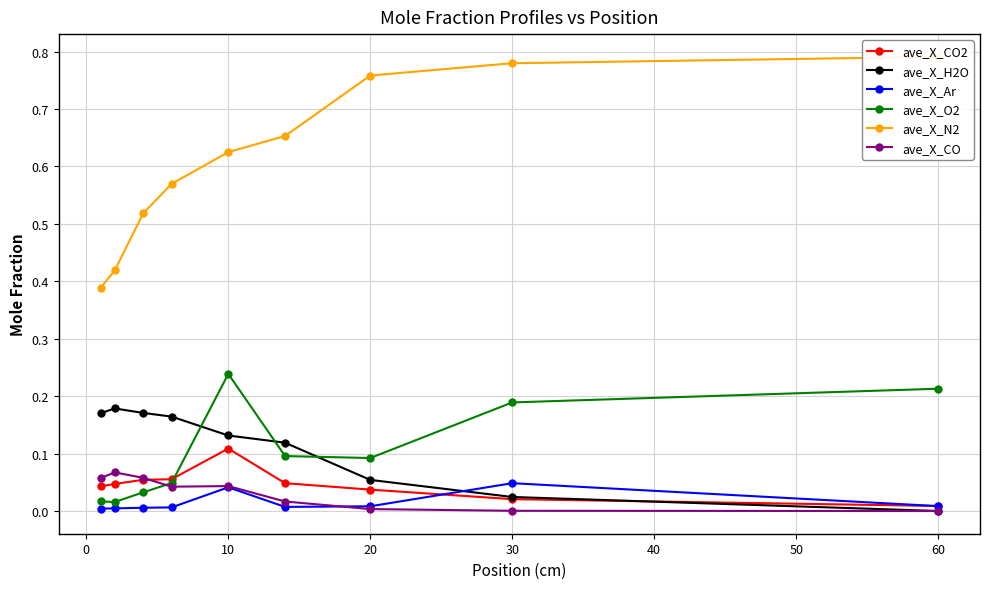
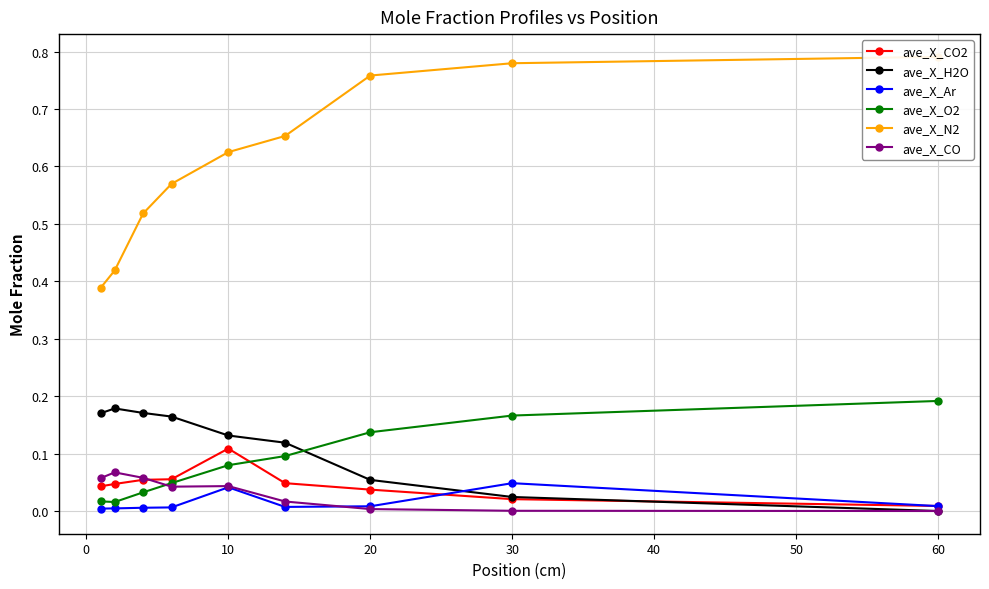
ave_X_O2, 10: 0.24 -> 0.08
ave_X_O2, 20: 0.09 -> 0.14
ave_X_O2, 30: 0.19 -> 0.17
ave_X_O2, 60: 0.21 -> 0.19
